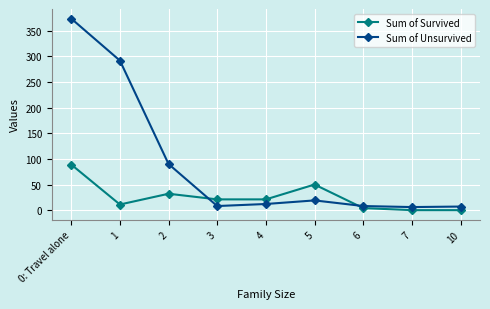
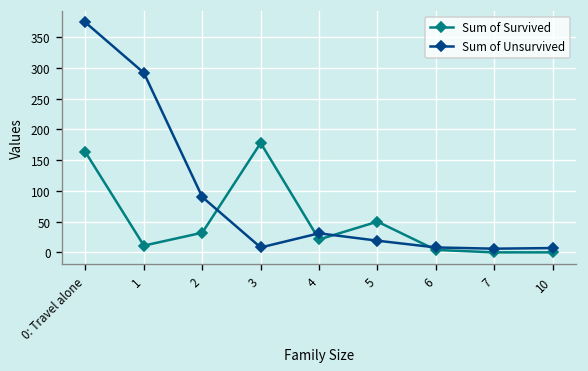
Sum of Survived, 0: Travel alone: 90 -> 160
Sum of Survived, 3: 20 -> 180
Sum of Unsurvived, 4: 10 -> 30
